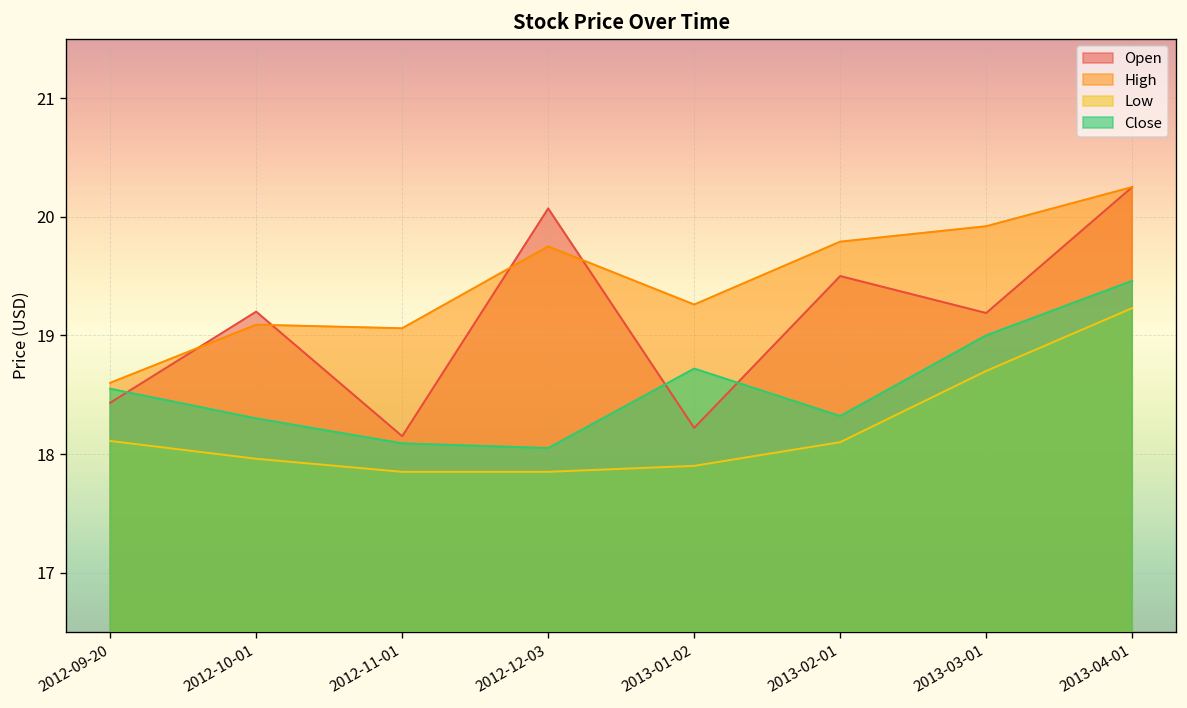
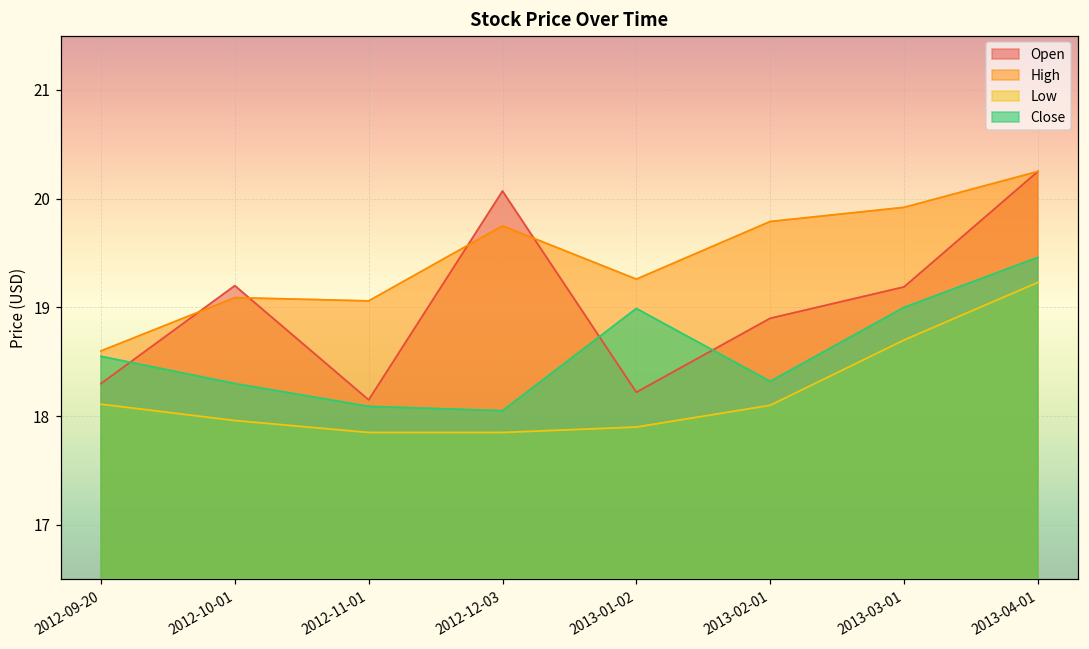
Open, 2012-09-20: 18.4 -> 18.3
Close, 2013-01-02: 18.7 -> 19.0
Open, 2013-02-01: 19.5 -> 18.9
